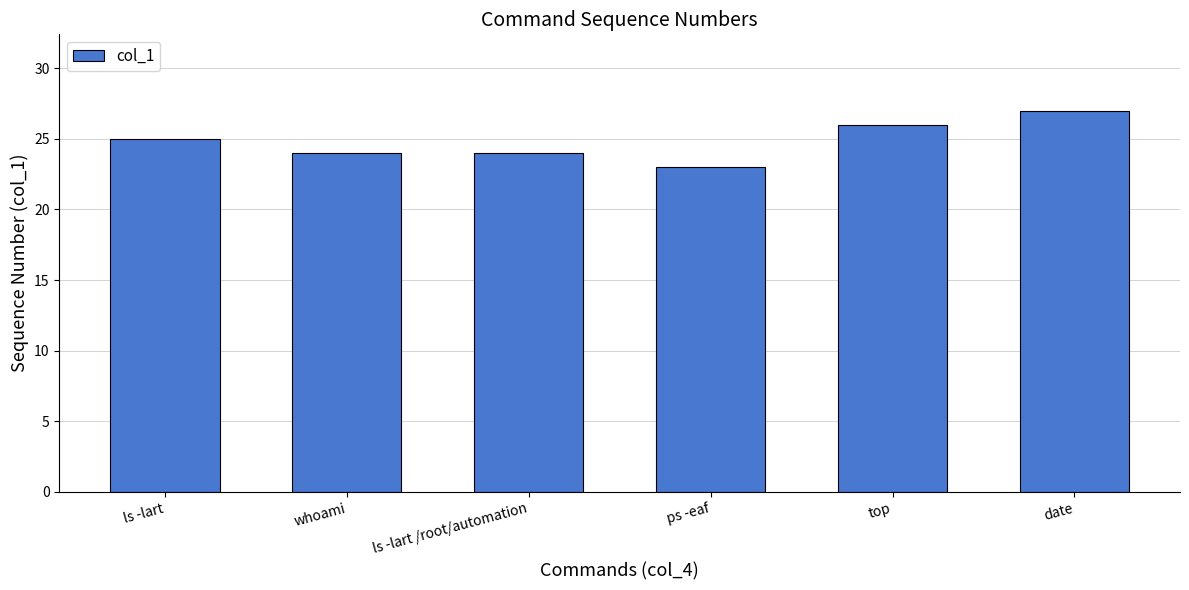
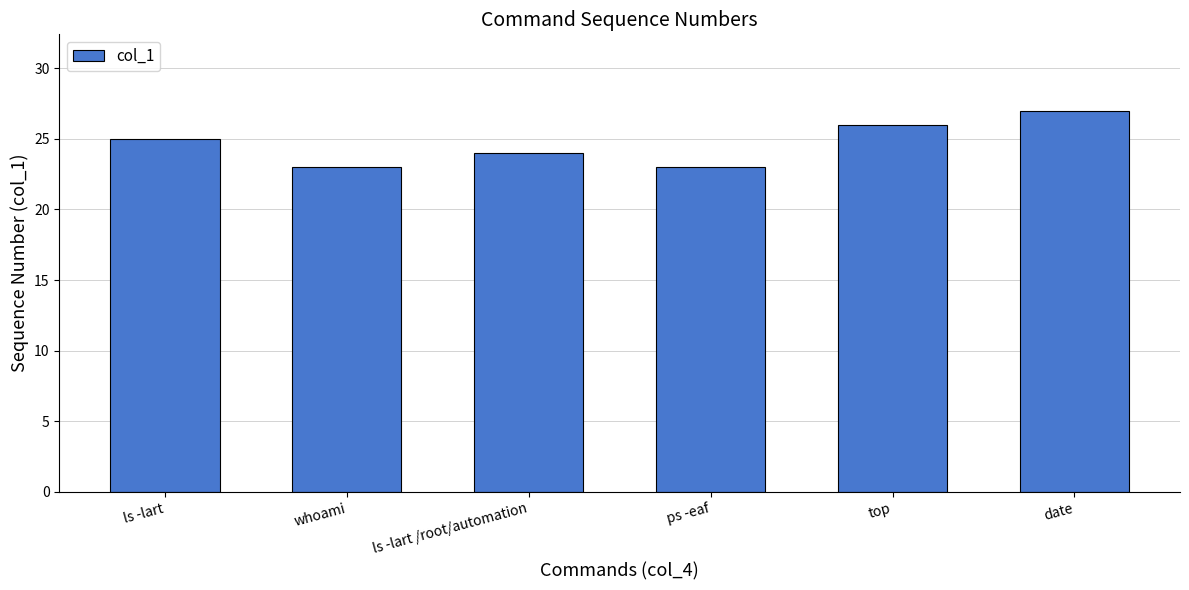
whoami: 24 -> 23
